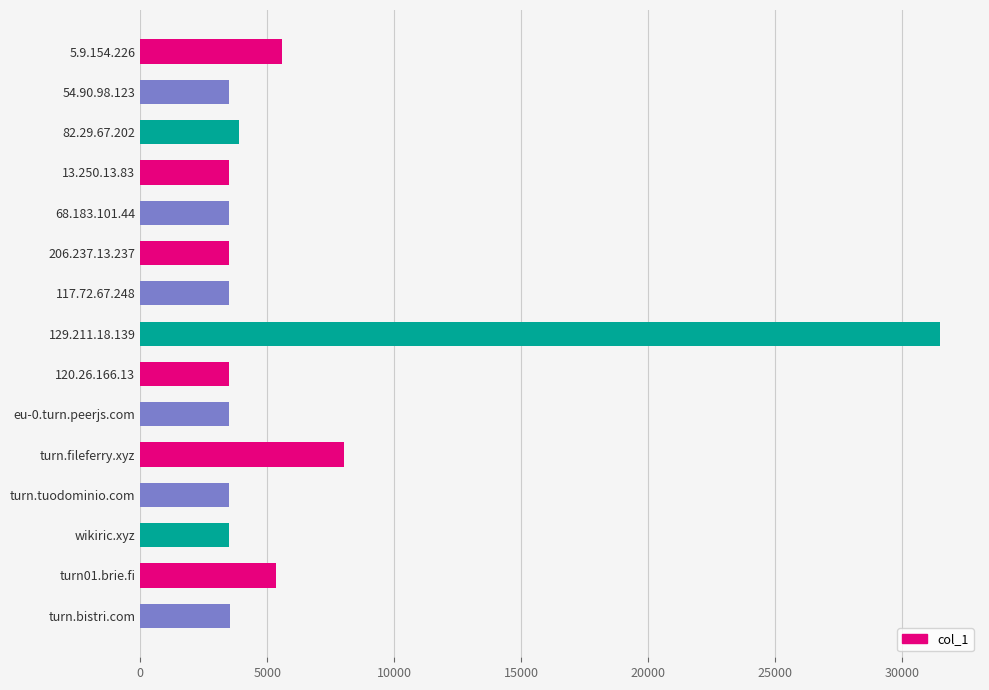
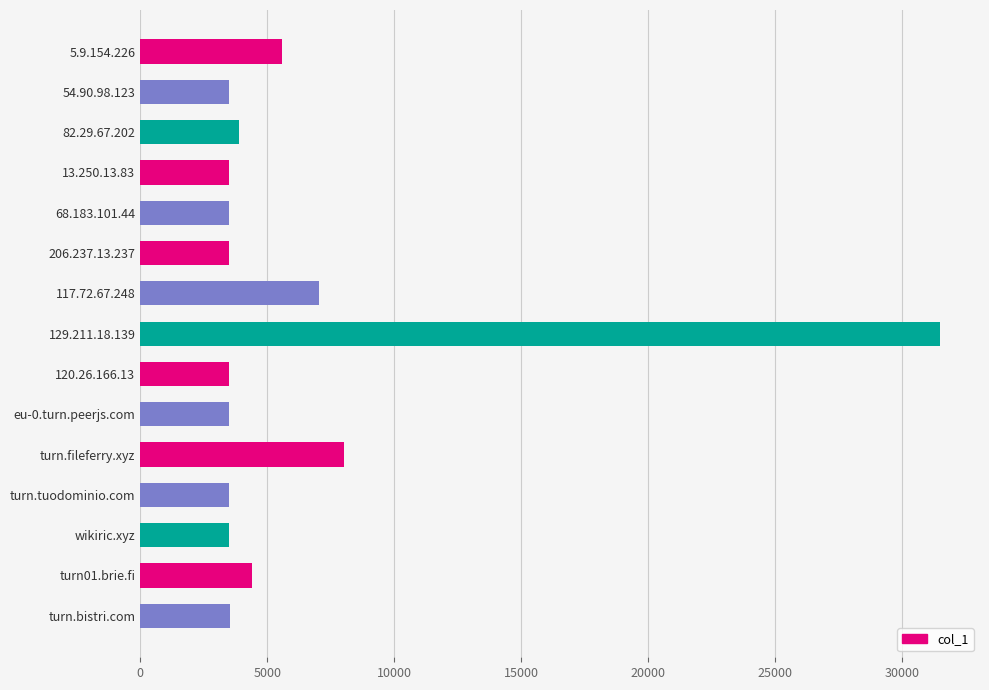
117.72.67.248: 3500 -> 7000
turn01.brie.fi: 5300 -> 4400
